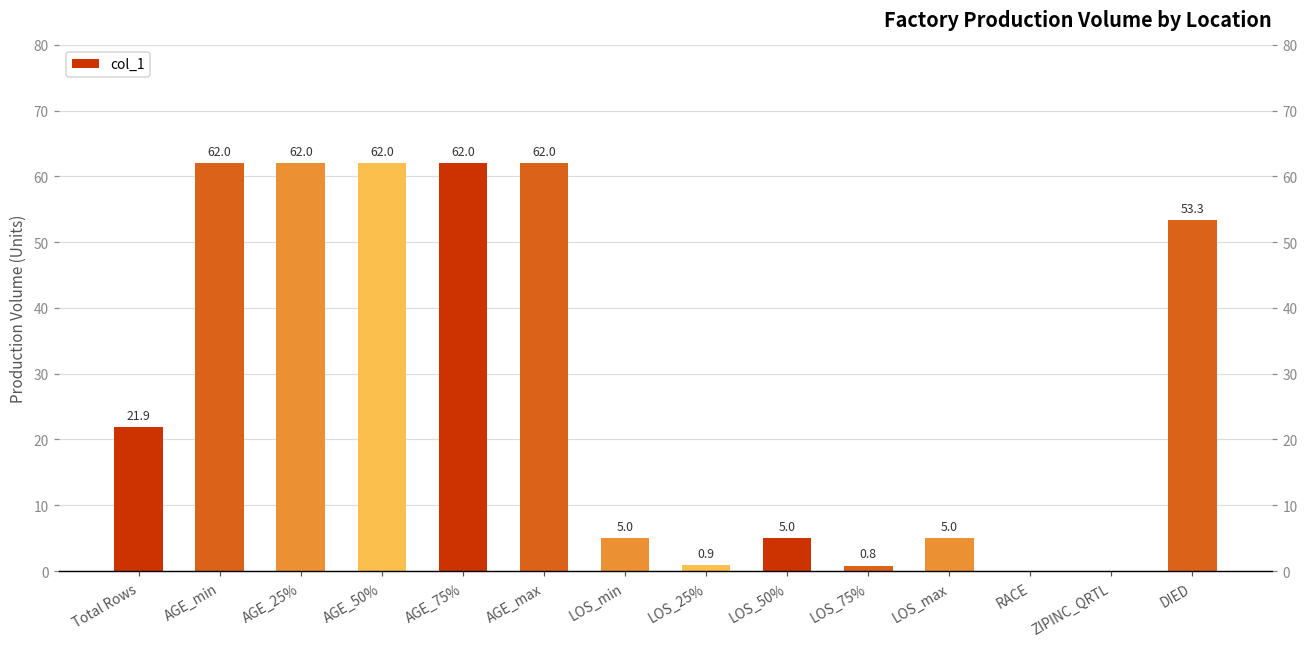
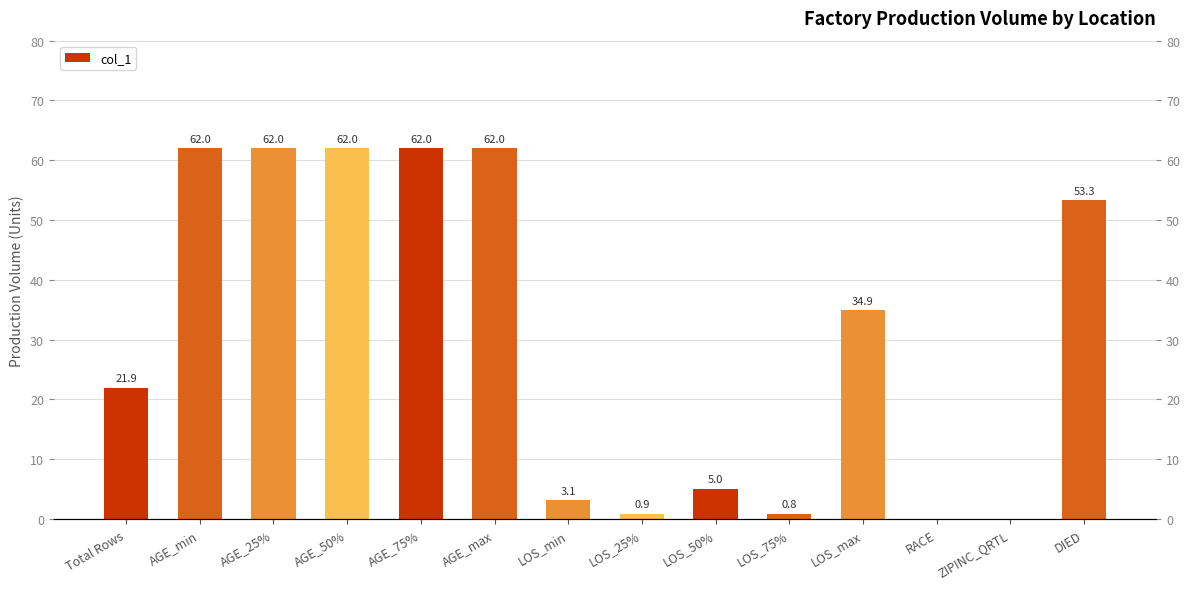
LOS_min: 5.0 -> 3.1
LOS_max: 5.0 -> 34.9
